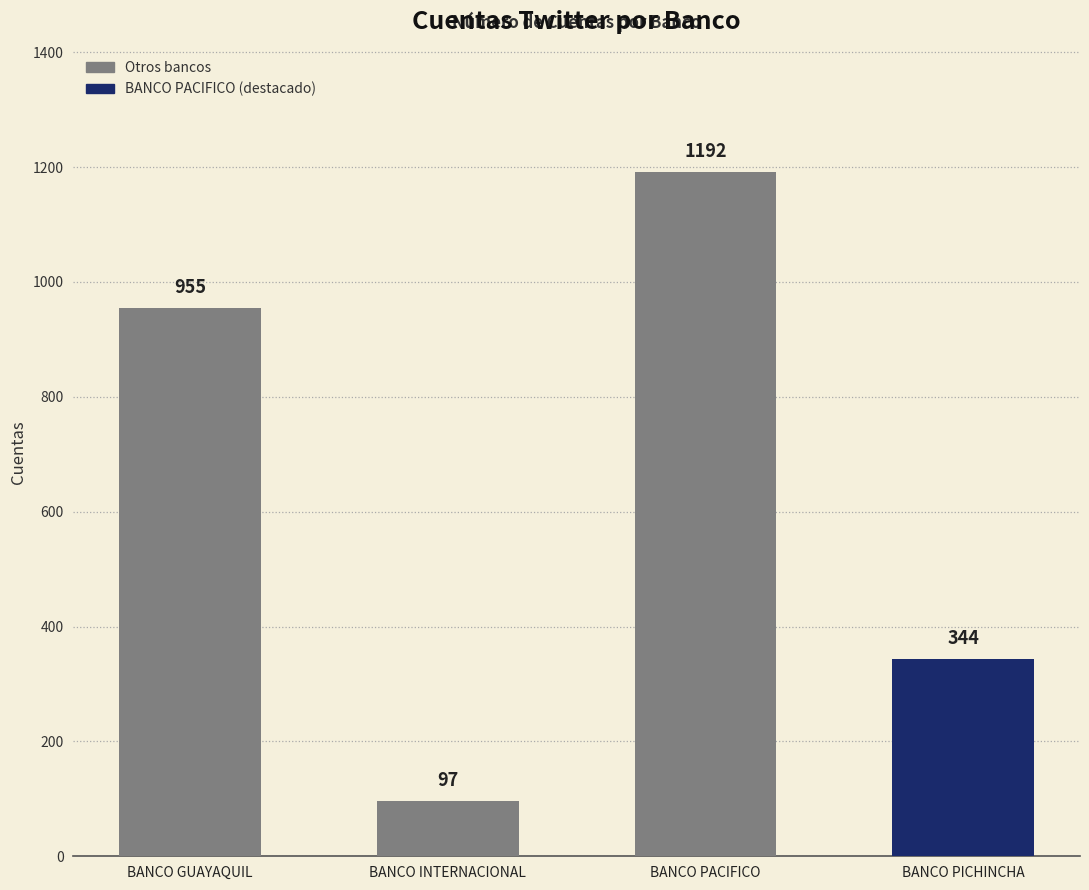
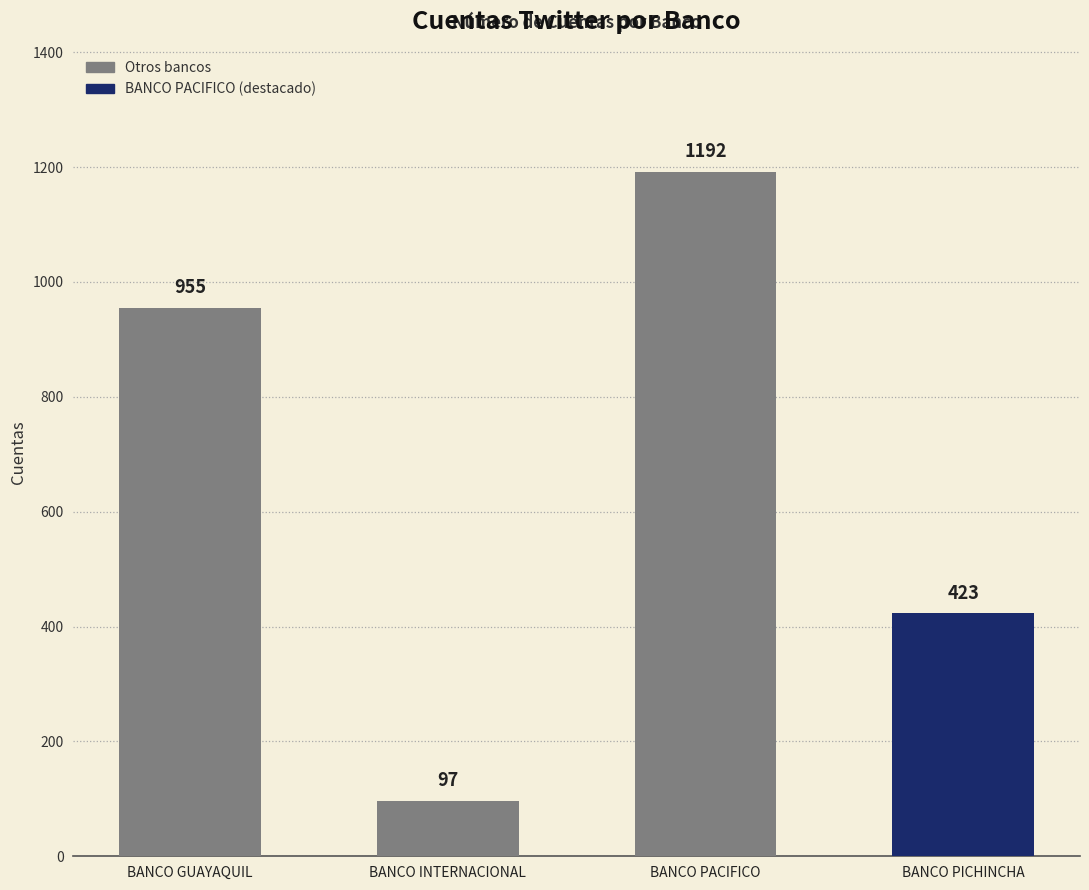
BANCO PICHINCHA: 344 -> 423
